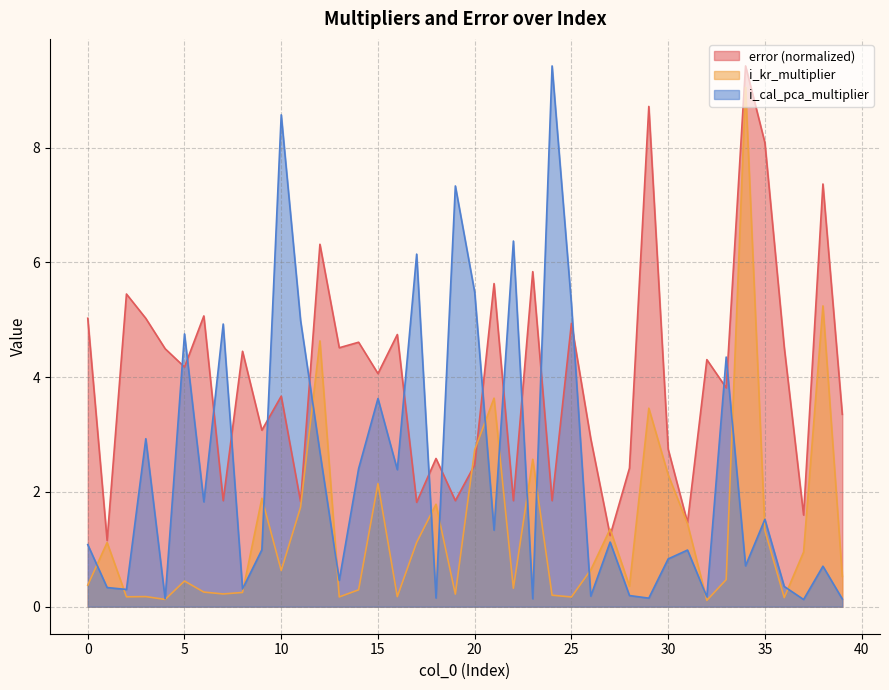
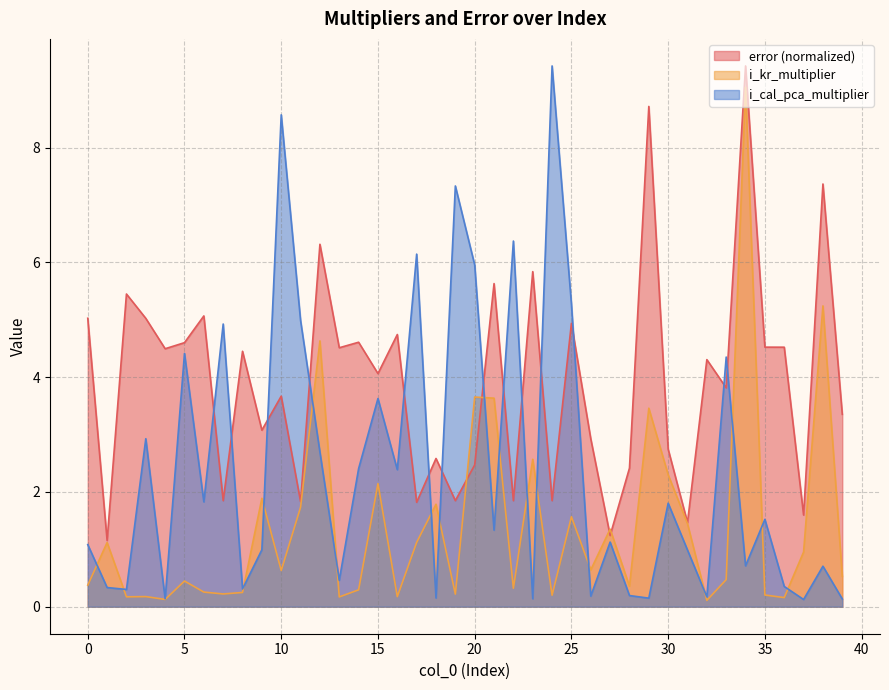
error (normalized), 5: 4.2 -> 4.6
i_cal_pca_multiplier, 5: 4.8 -> 4.4
i_kr_multiplier, 20: 2.7 -> 3.7
i_cal_pca_multiplier, 20: 5.5 -> 6.0
i_kr_multiplier, 25: 0.2 -> 1.6
i_cal_pca_multiplier, 30: 0.8 -> 1.8
error (normalized), 35: 8.1 -> 4.5
i_kr_multiplier, 35: 1.3 -> 0.2
